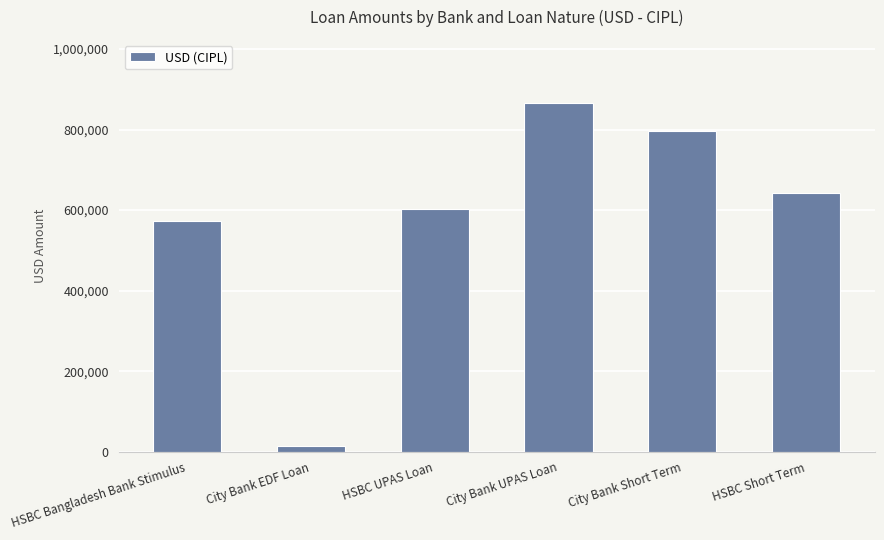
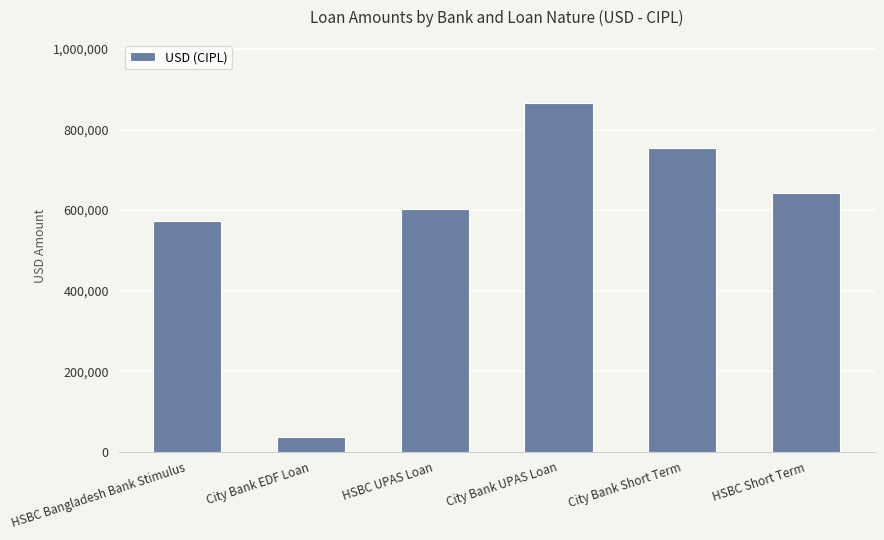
City Bank EDF Loan: 10,000 -> 40,000
City Bank Short Term: 800,000 -> 750,000
